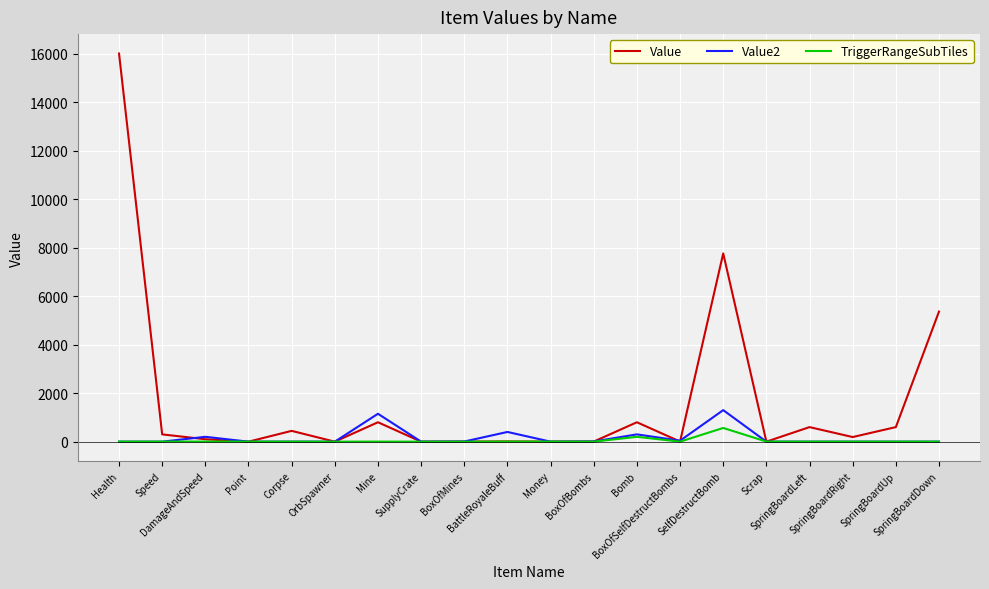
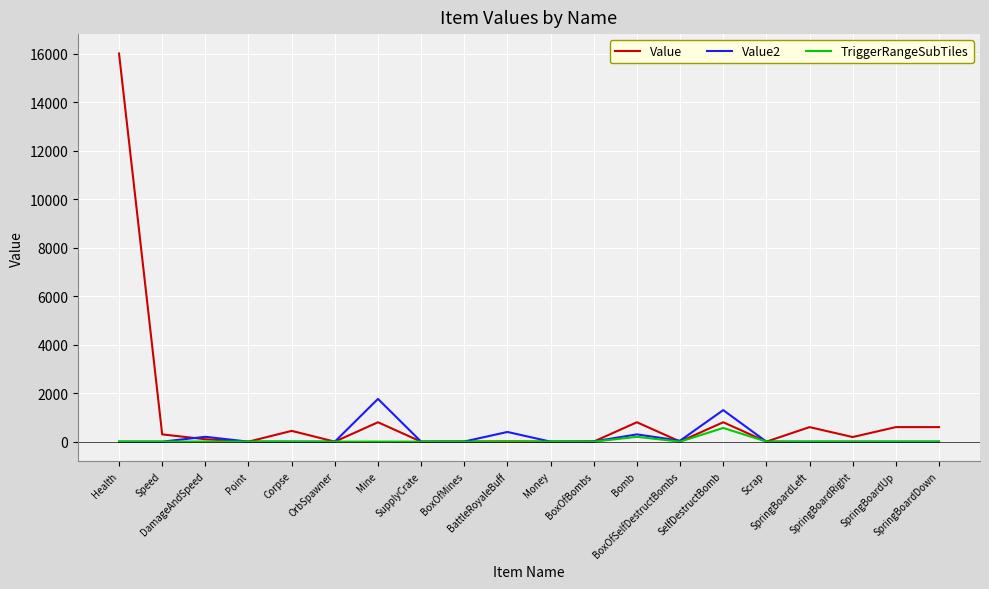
Value2, Mine: 1200 -> 1800
Value, SelfDestructBomb: 7800 -> 800
Value, SpringBoardDown: 5400 -> 600
